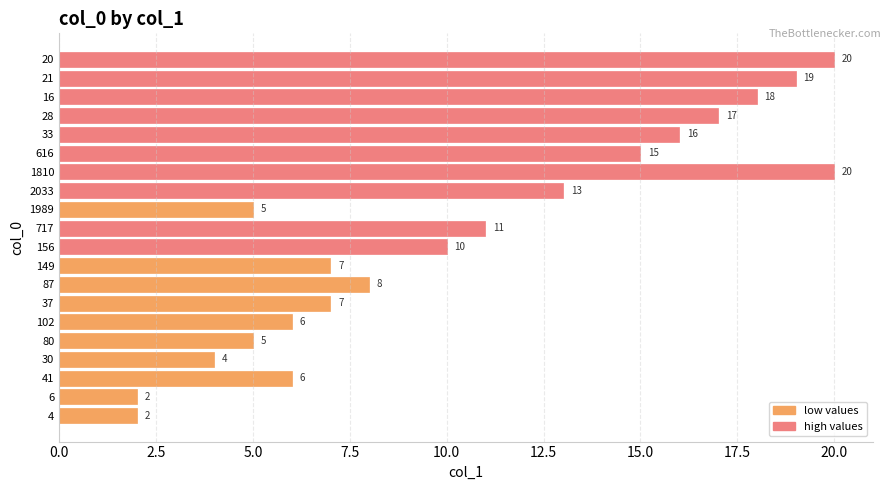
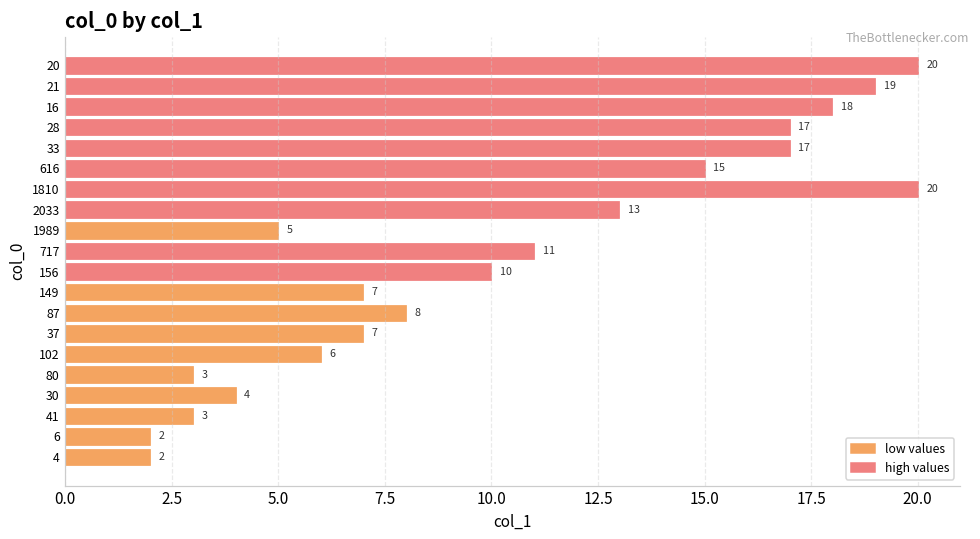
33: 16 -> 17
80: 5 -> 3
41: 6 -> 3
